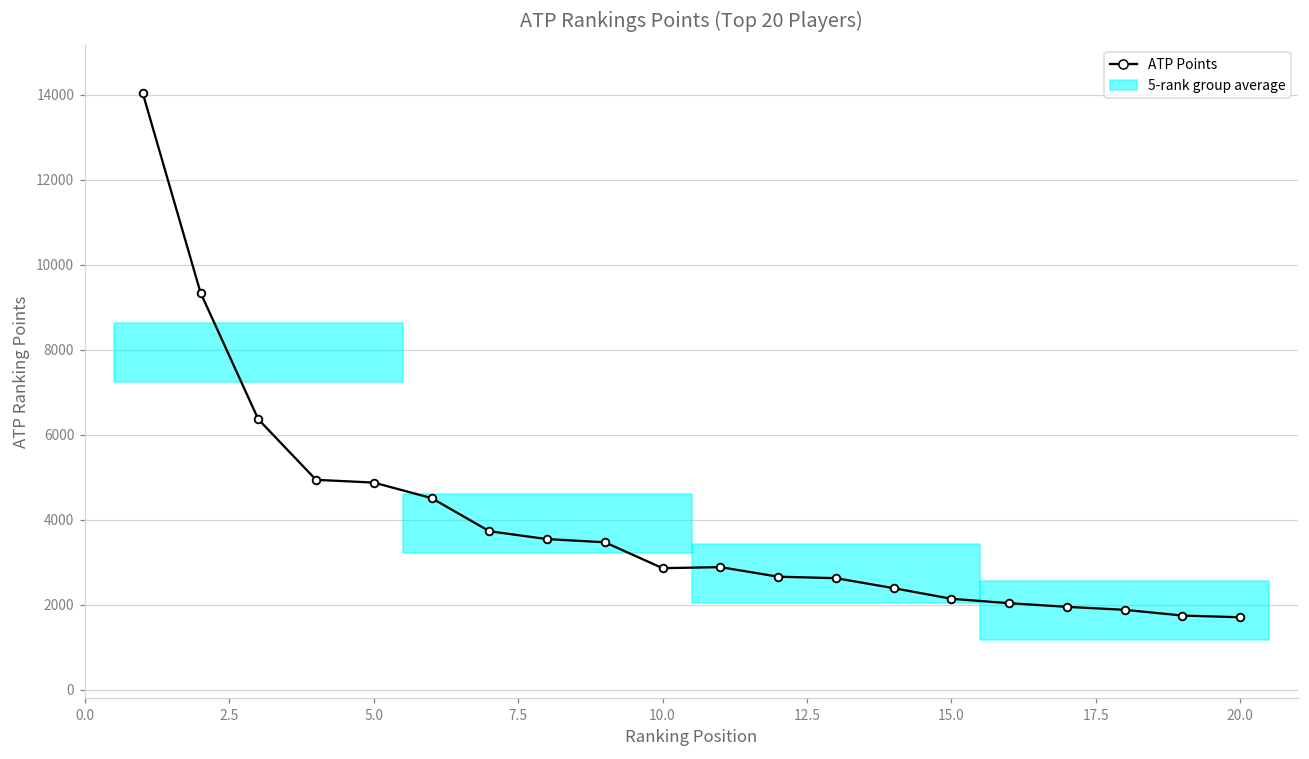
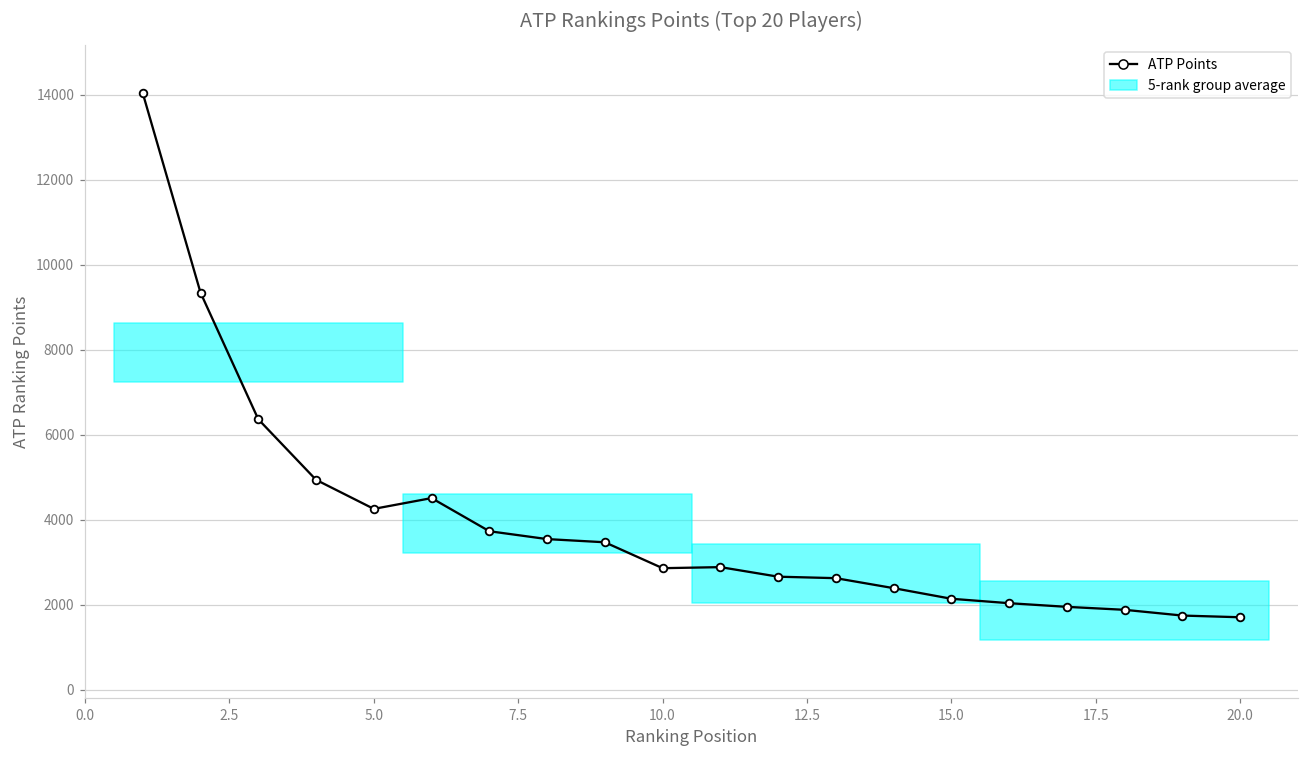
5.0: 4900 -> 4300
